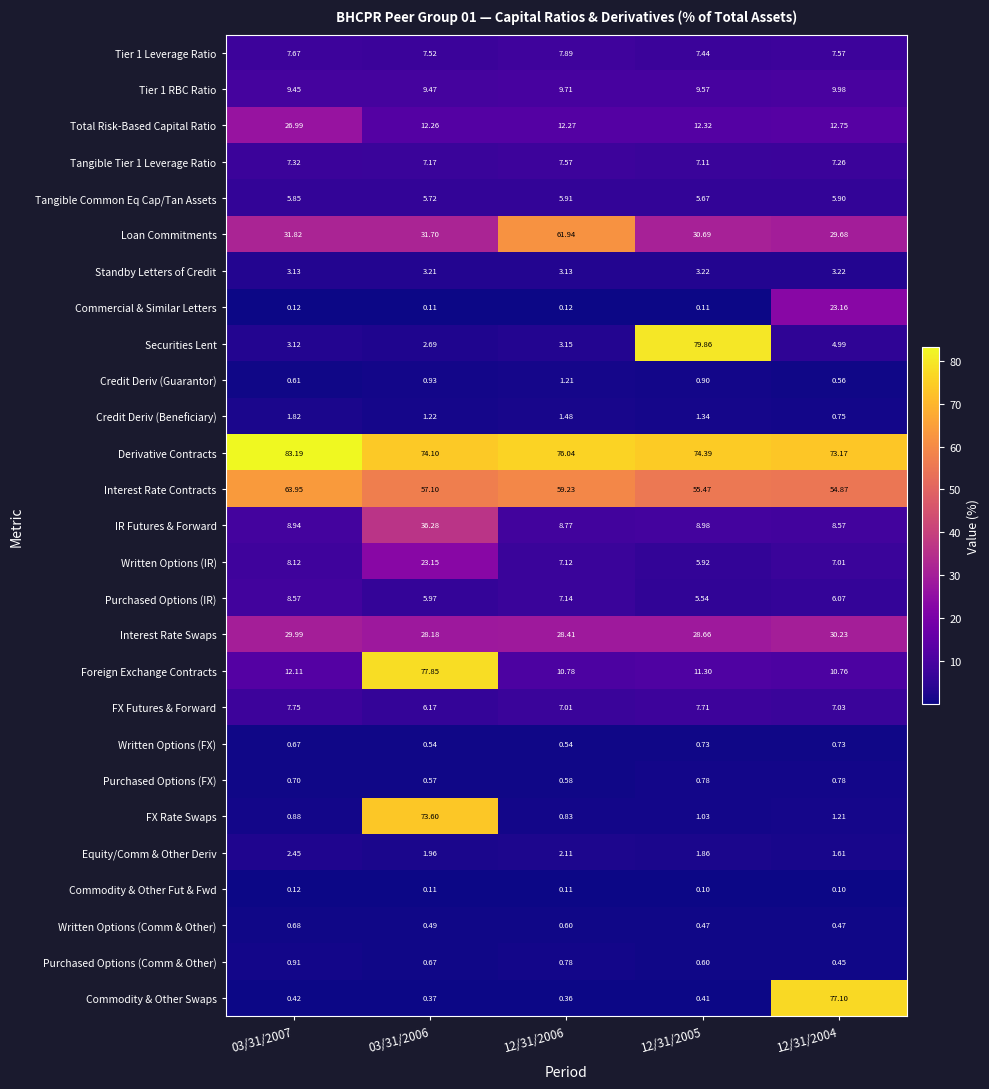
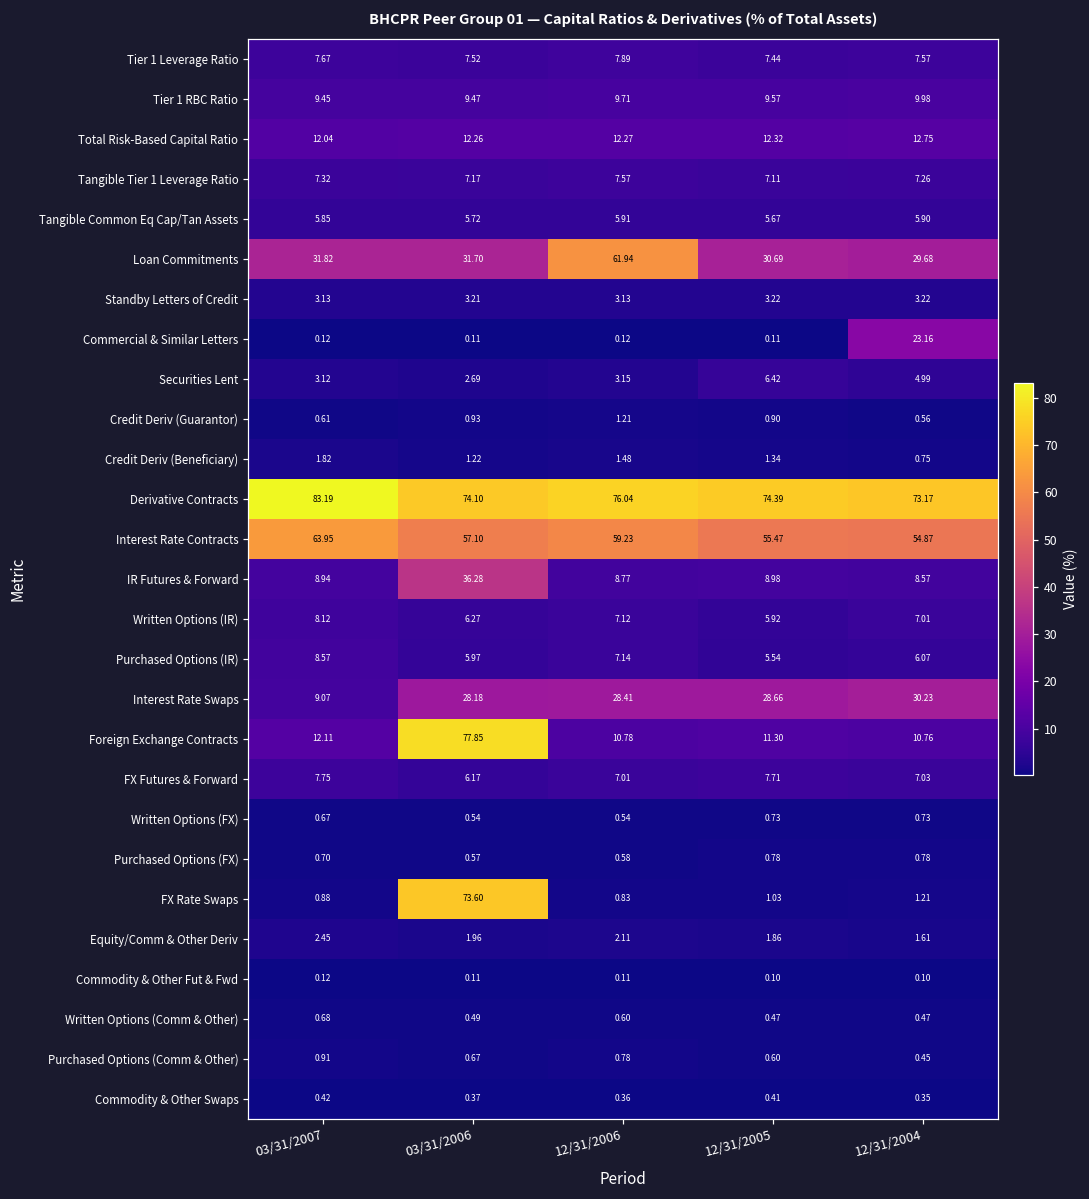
Total Risk-Based Capital Ratio, 03/31/2007: 26.99 -> 12.04
Securities Lent, 12/31/2005: 79.86 -> 6.42
Written Options (IR), 03/31/2006: 23.15 -> 6.27
Interest Rate Swaps, 03/31/2007: 29.99 -> 9.07
Commodity & Other Swaps, 12/31/2004: 77.10 -> 0.35
